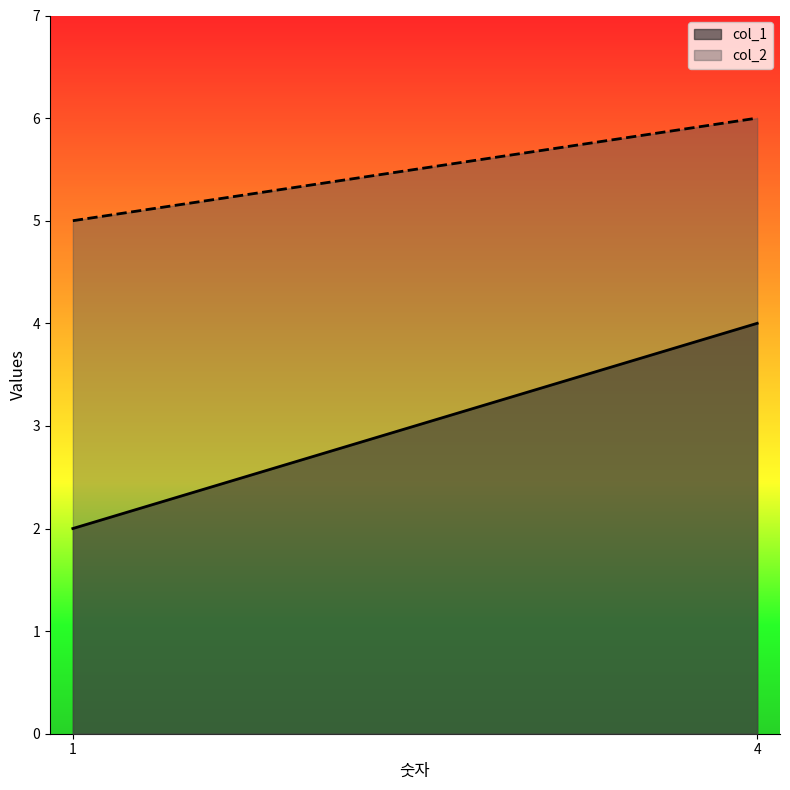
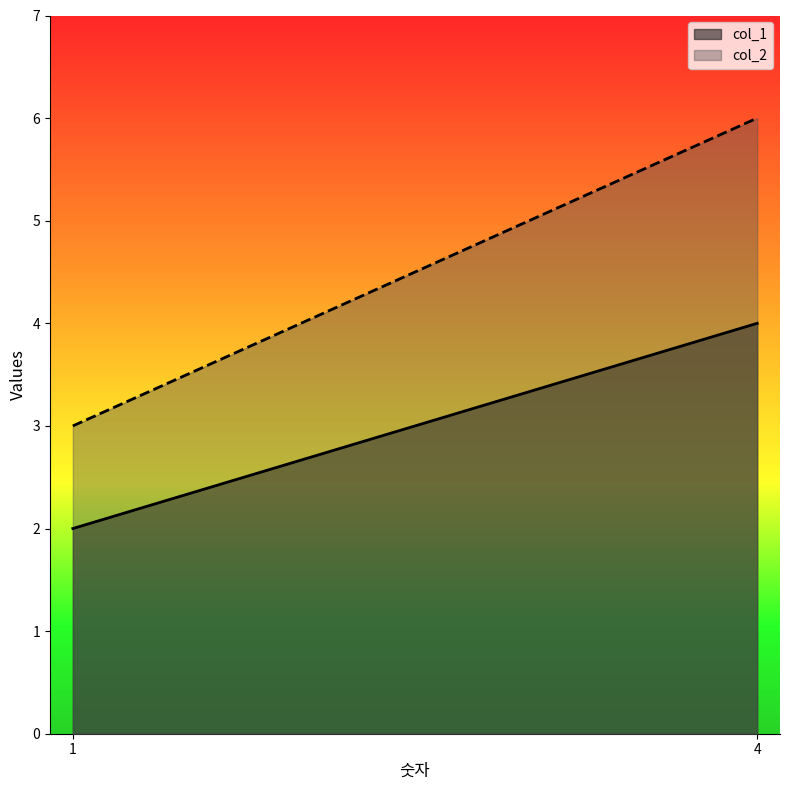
col_2, 1: 5 -> 3
